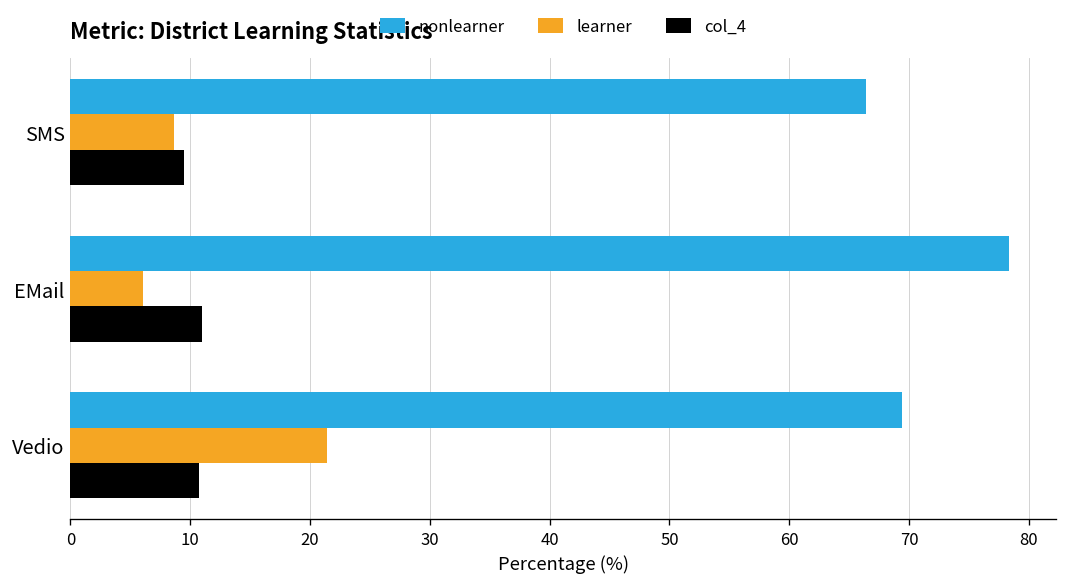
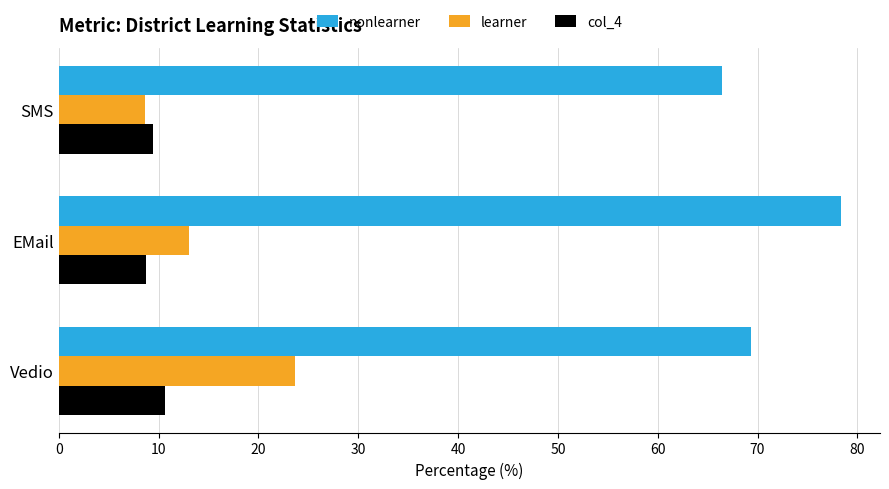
learner, EMail: 6 -> 13
col_4, EMail: 11 -> 9
learner, Vedio: 21 -> 24
